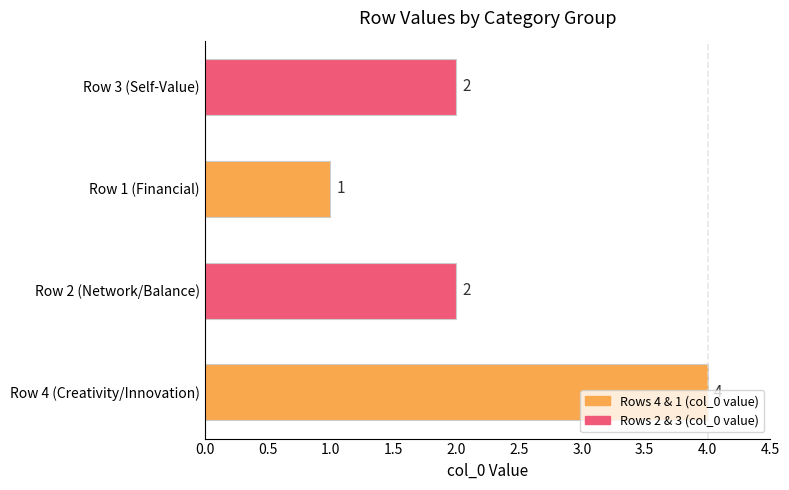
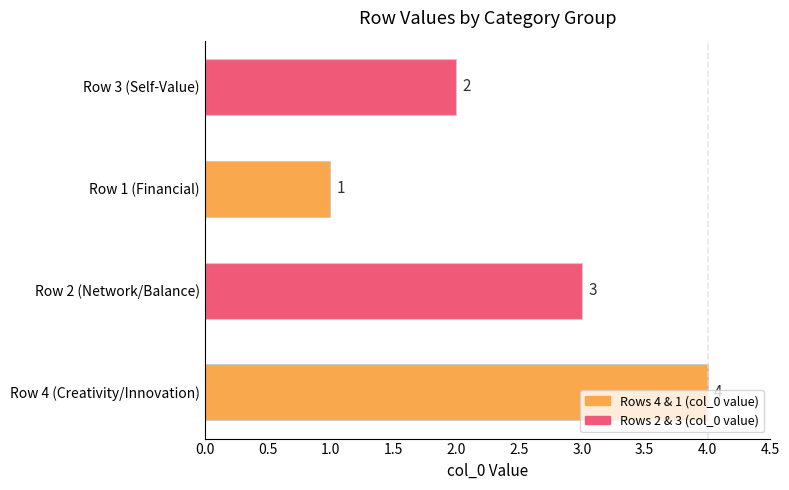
Row 2 (Network/Balance): 2 -> 3
